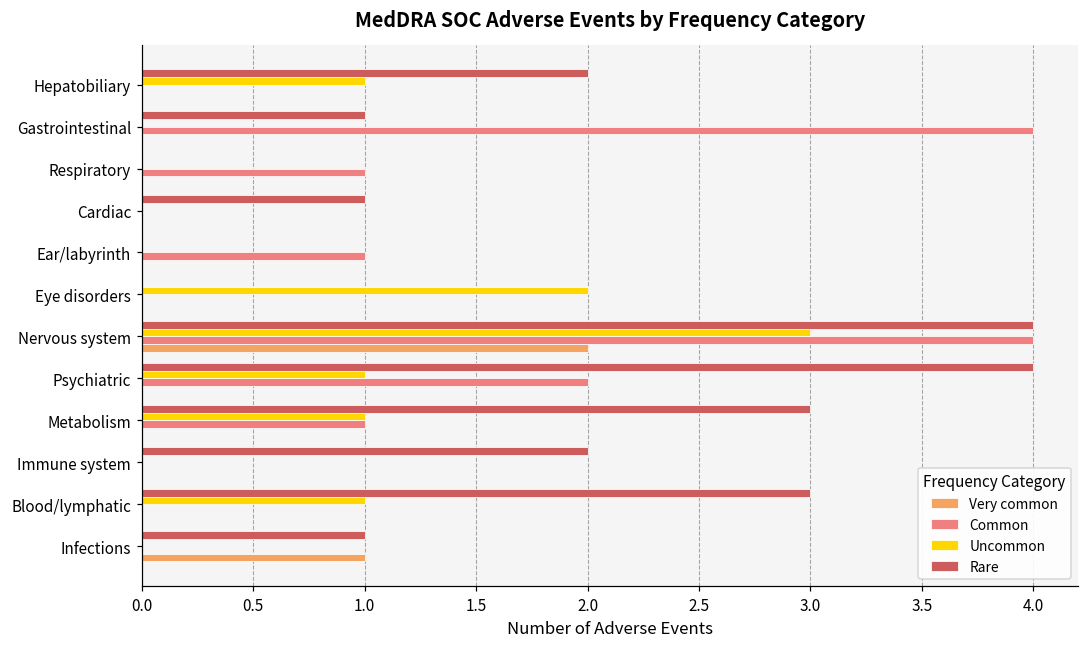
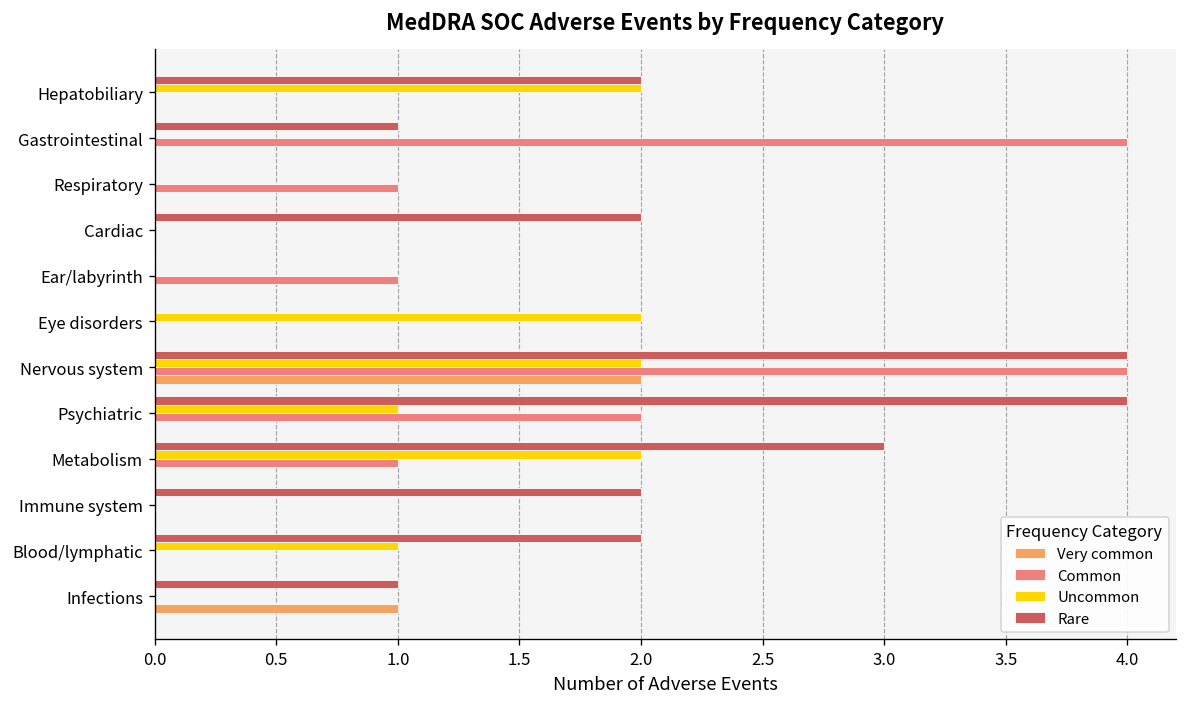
Uncommon, Hepatobiliary: 1 -> 2
Rare, Cardiac: 1 -> 2
Uncommon, Nervous system: 3 -> 2
Uncommon, Metabolism: 1 -> 2
Rare, Blood/lymphatic: 3 -> 2
